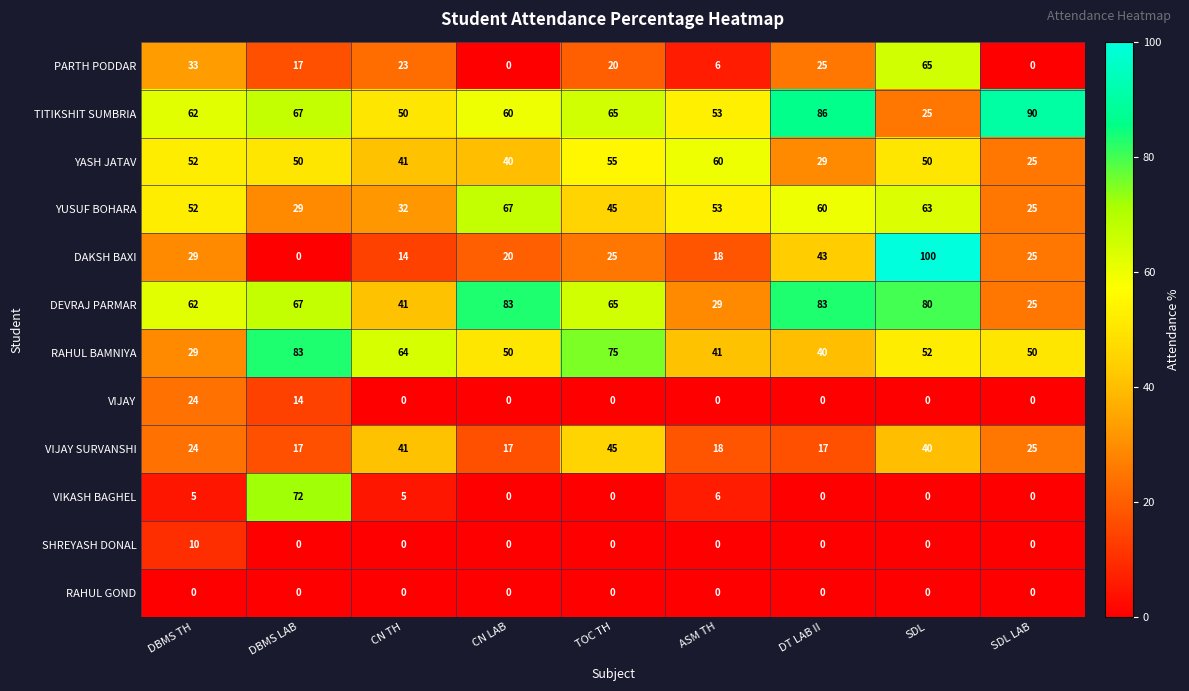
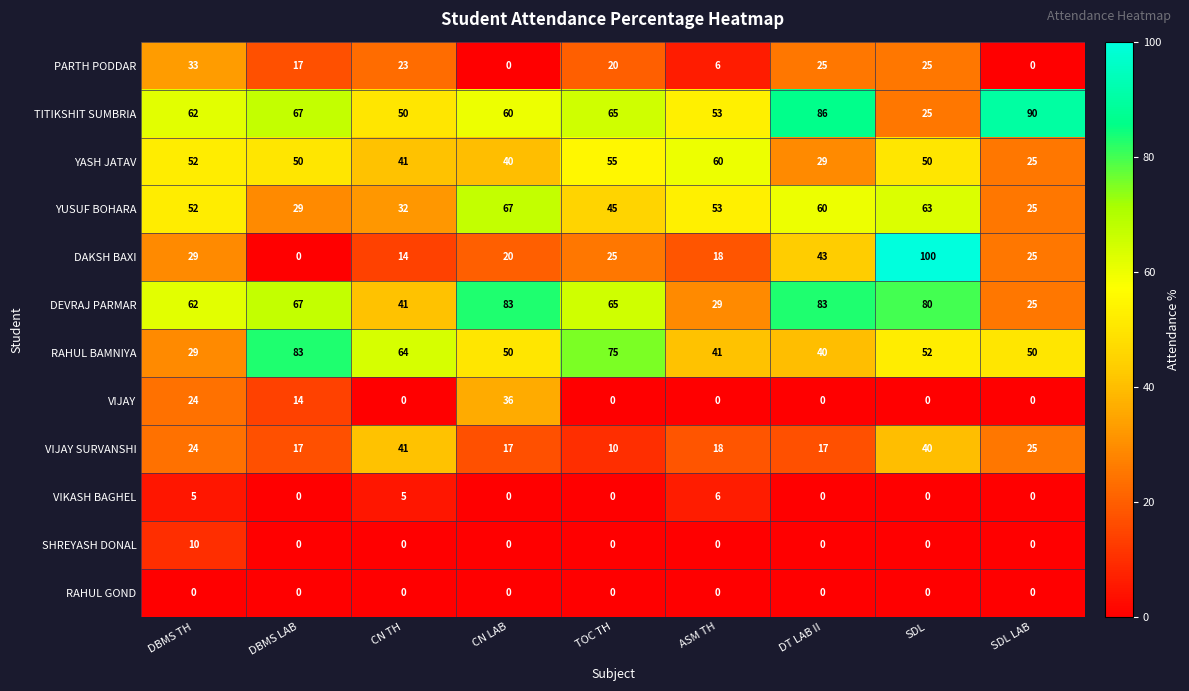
PARTH PODDAR, SDL: 65 -> 25
VIJAY, CN LAB: 0 -> 36
VIJAY SURVANSHI, TOC TH: 45 -> 10
VIKASH BAGHEL, DBMS LAB: 72 -> 0
